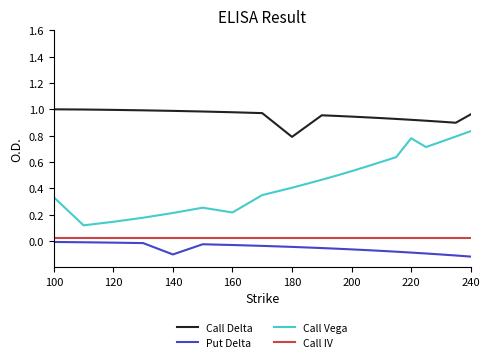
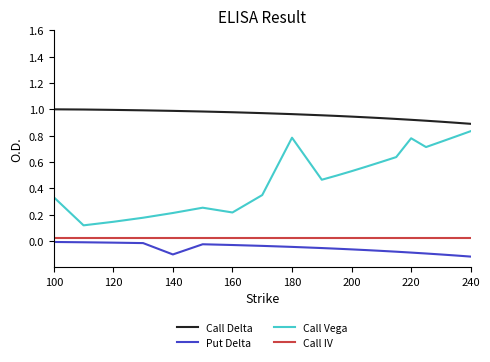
Call Delta, 180: 0.79 -> 0.96
Call Vega, 180: 0.40 -> 0.78
Call Delta, 240: 0.96 -> 0.89
